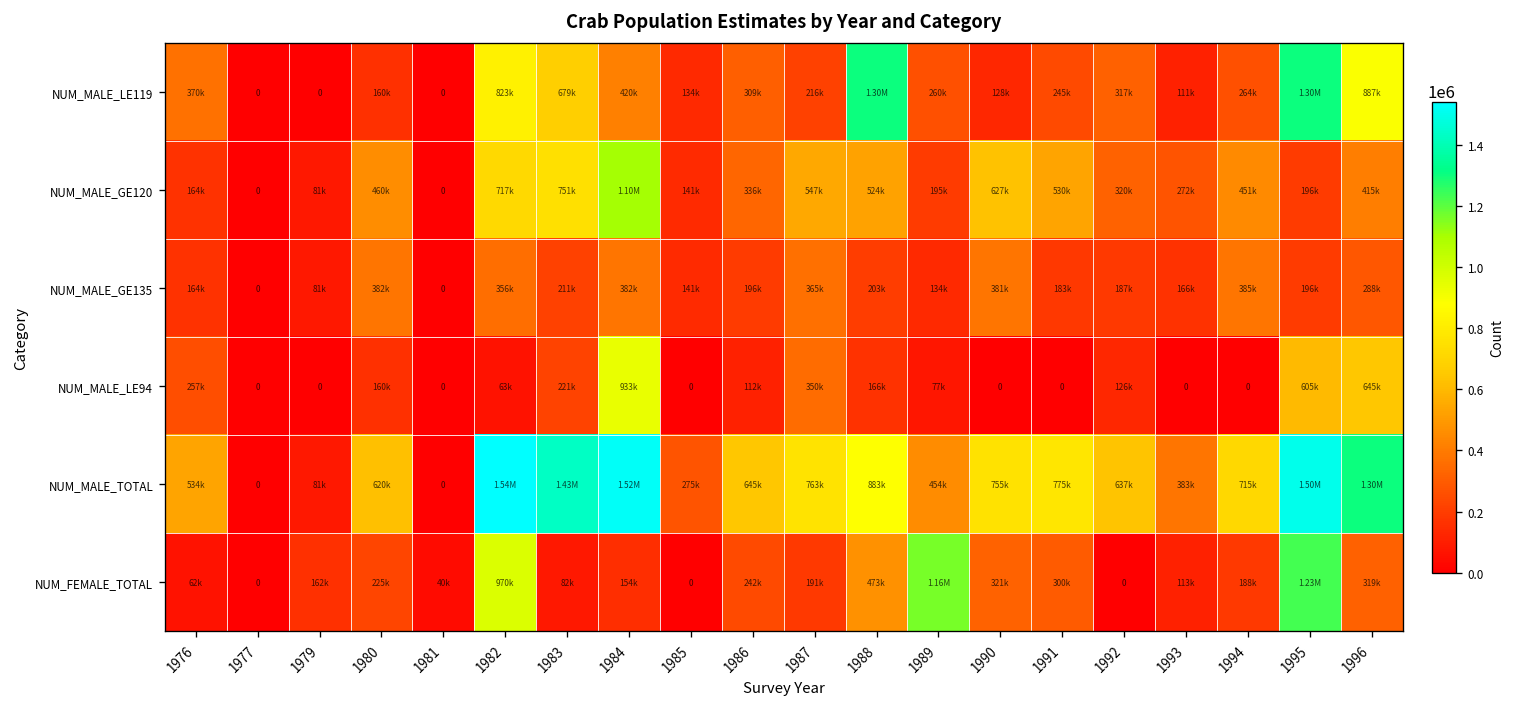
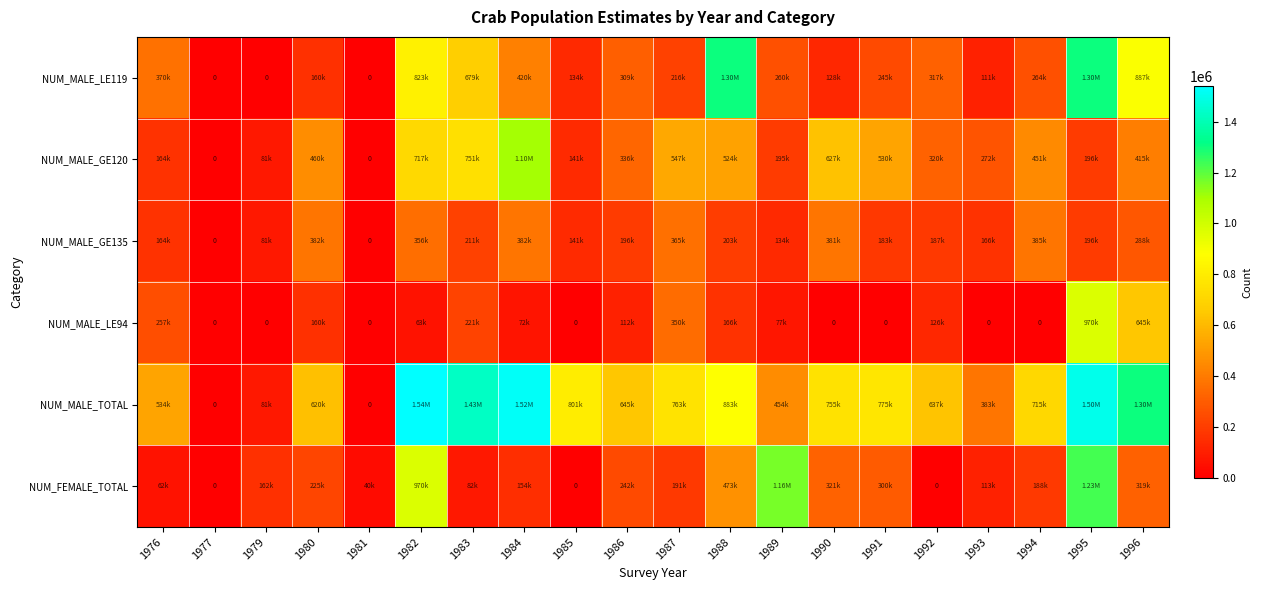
NUM_MALE_LE94, 1984: 933k -> 72k
NUM_MALE_LE94, 1995: 605k -> 970k
NUM_MALE_TOTAL, 1985: 275k -> 801k
